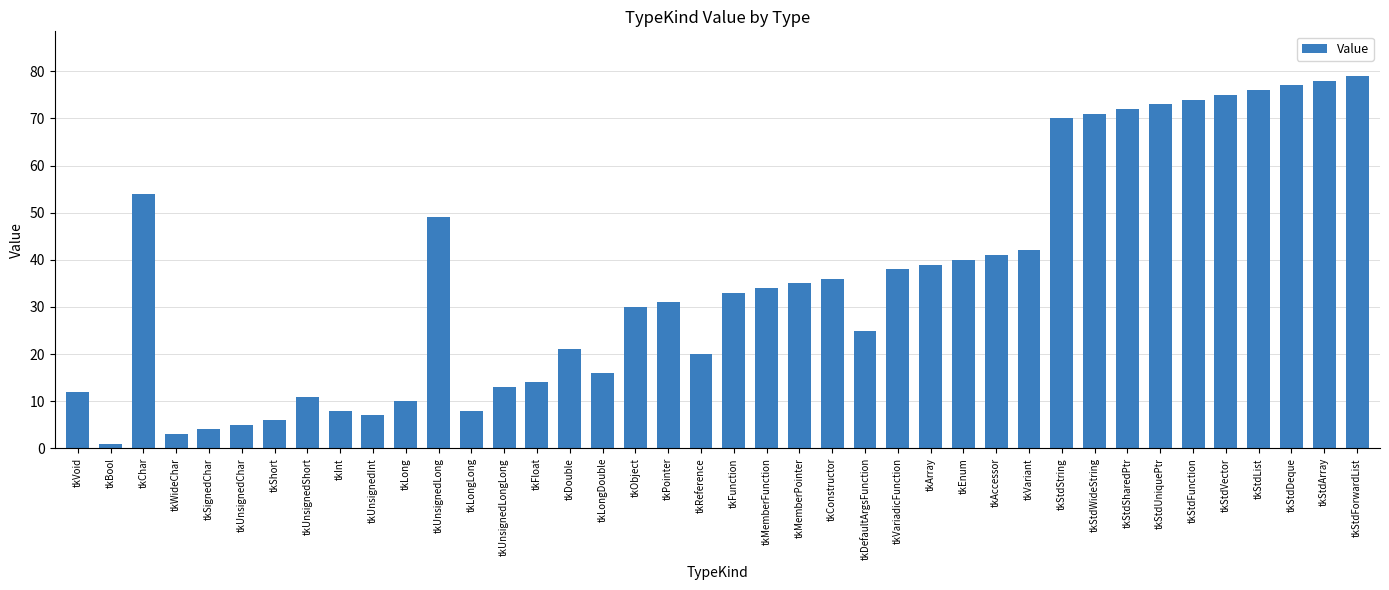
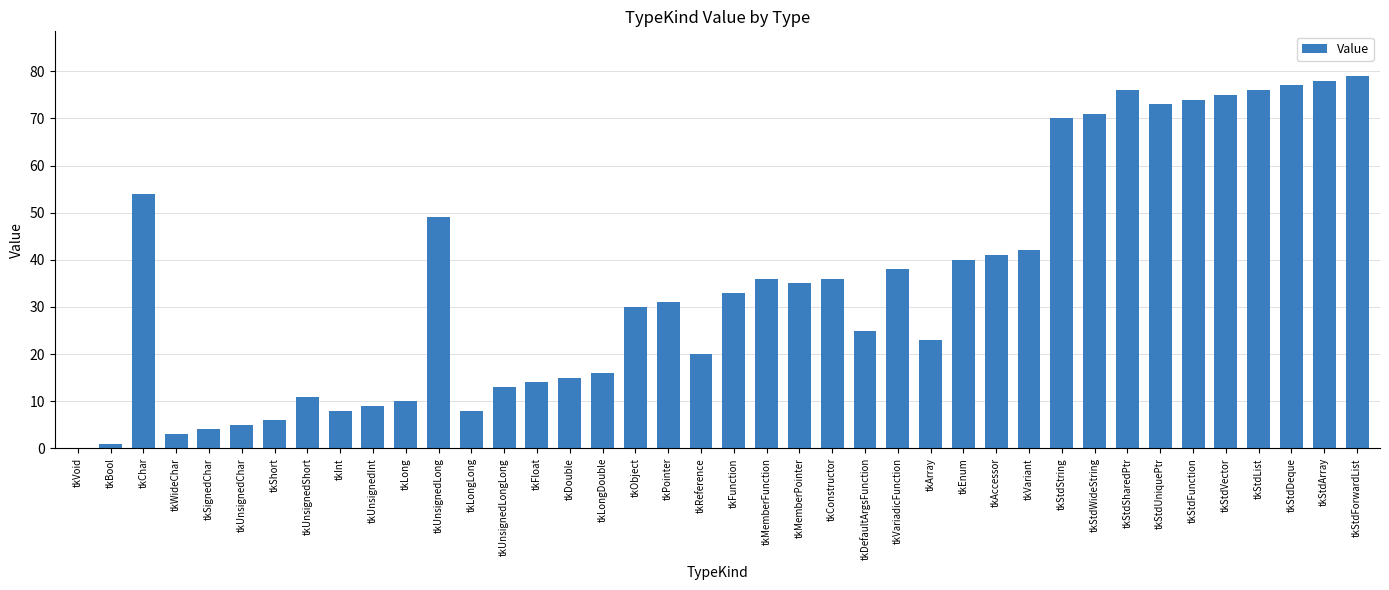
tkVoid: 12 -> 0
tkUnsignedInt: 7 -> 9
tkDouble: 21 -> 15
tkMemberFunction: 34 -> 36
tkArray: 39 -> 23
tkStdSharedPtr: 72 -> 76
